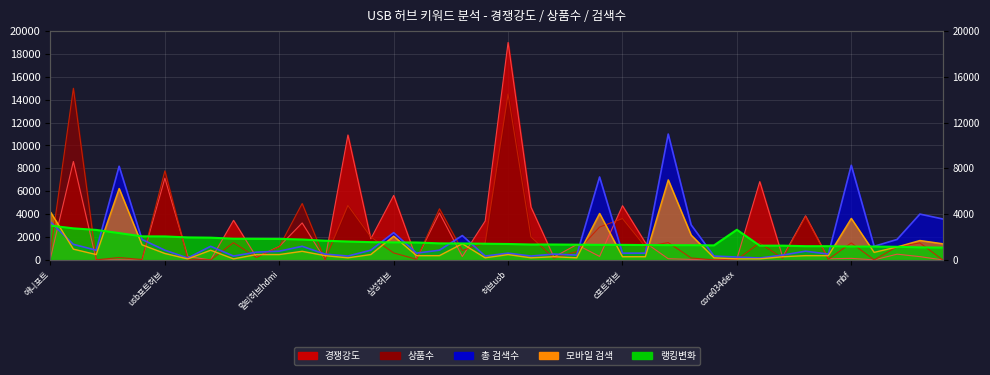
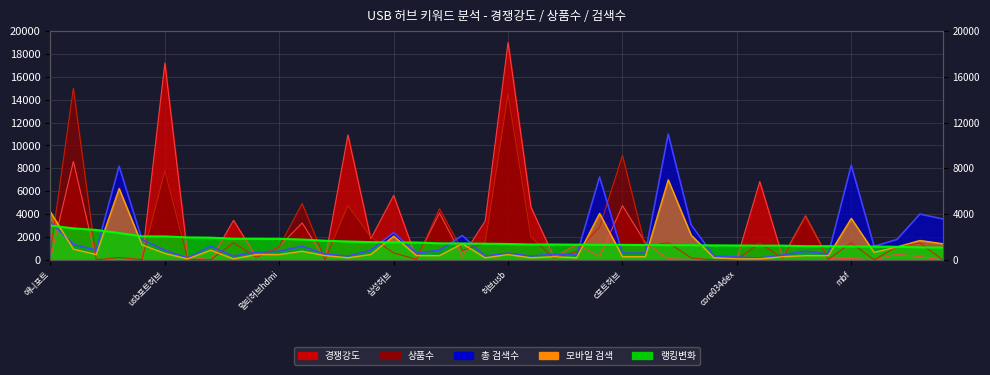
경쟁강도, usb포트허브: 7100 -> 17200
상품수, c포트허브: 3600 -> 9100
랭킹변화, core034dex: 2600 -> 1300
